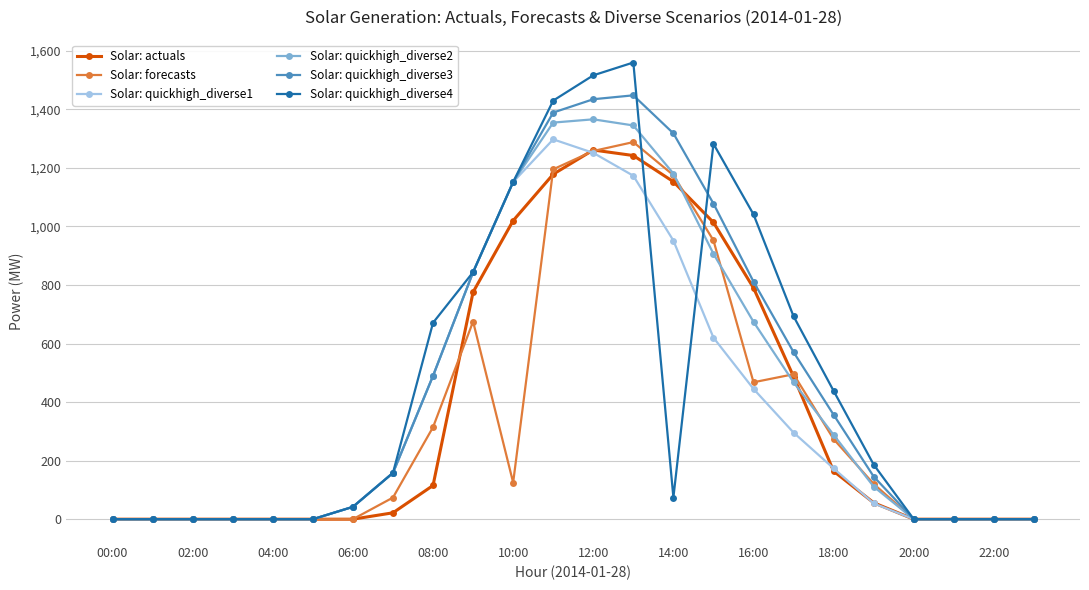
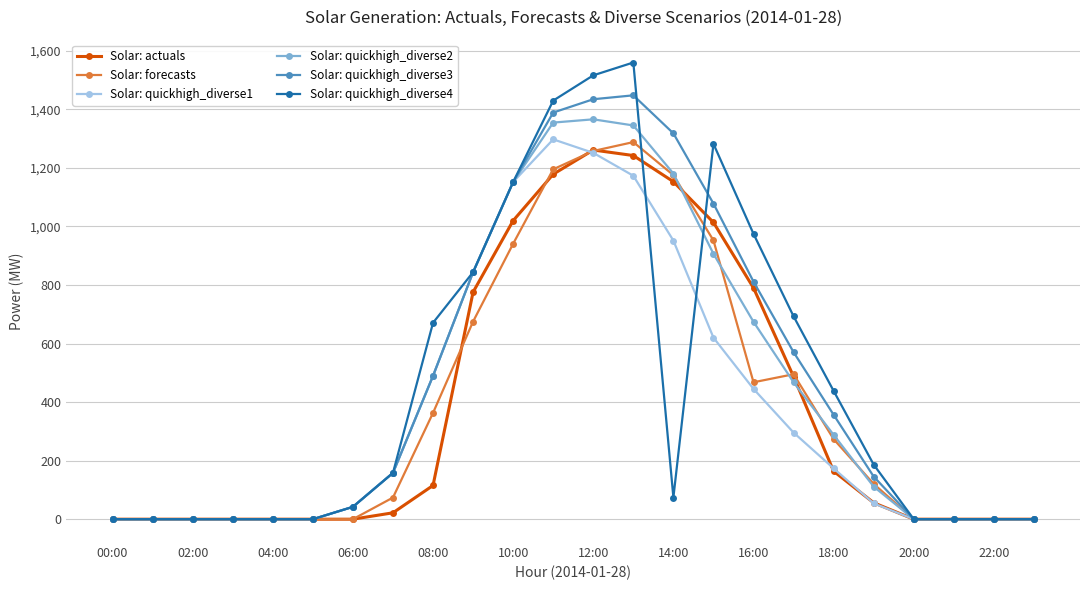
Solar: forecasts, 08:00: 310 -> 360
Solar: forecasts, 10:00: 130 -> 940
Solar: quickhigh_diverse4, 16:00: 1,040 -> 970
